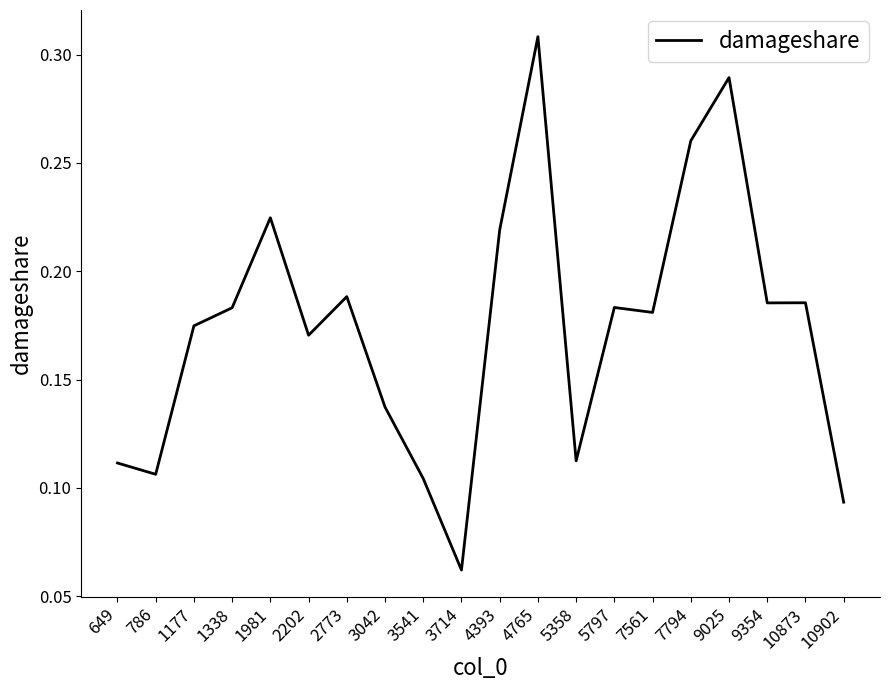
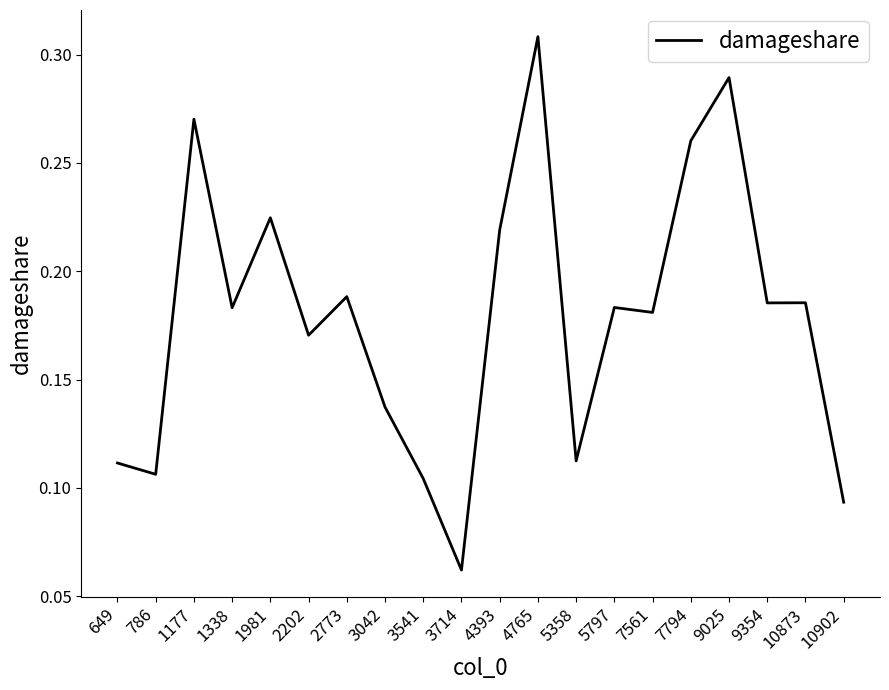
1177: 0.175 -> 0.270
